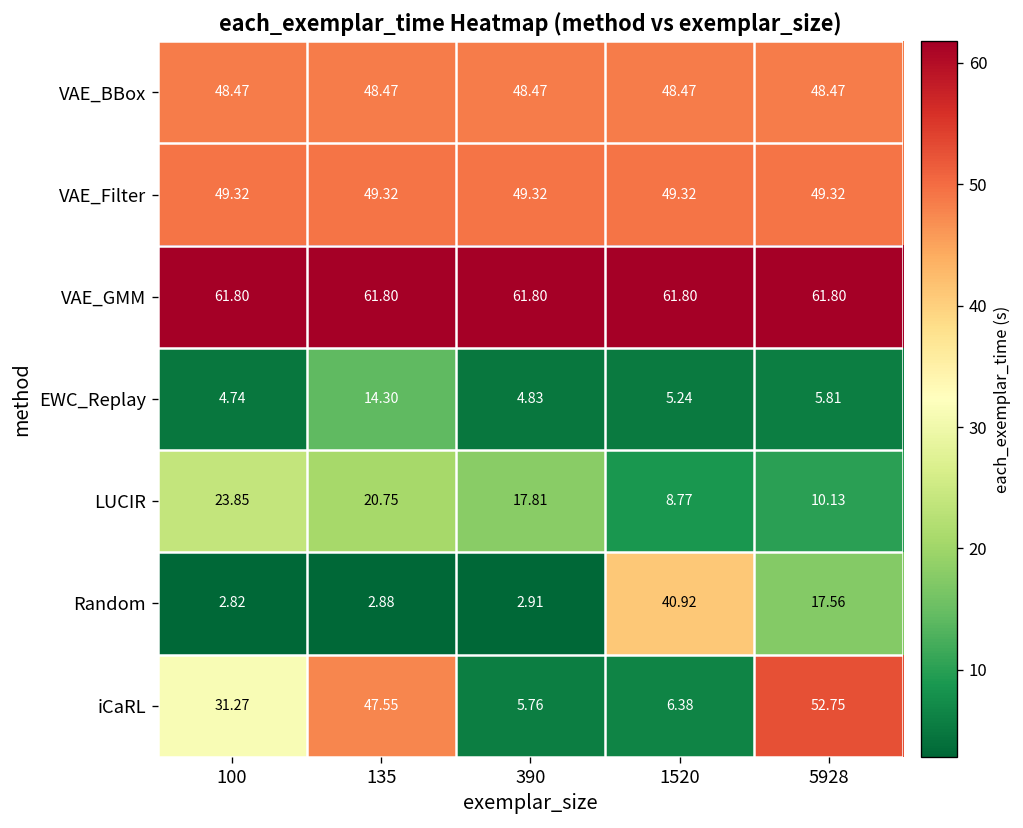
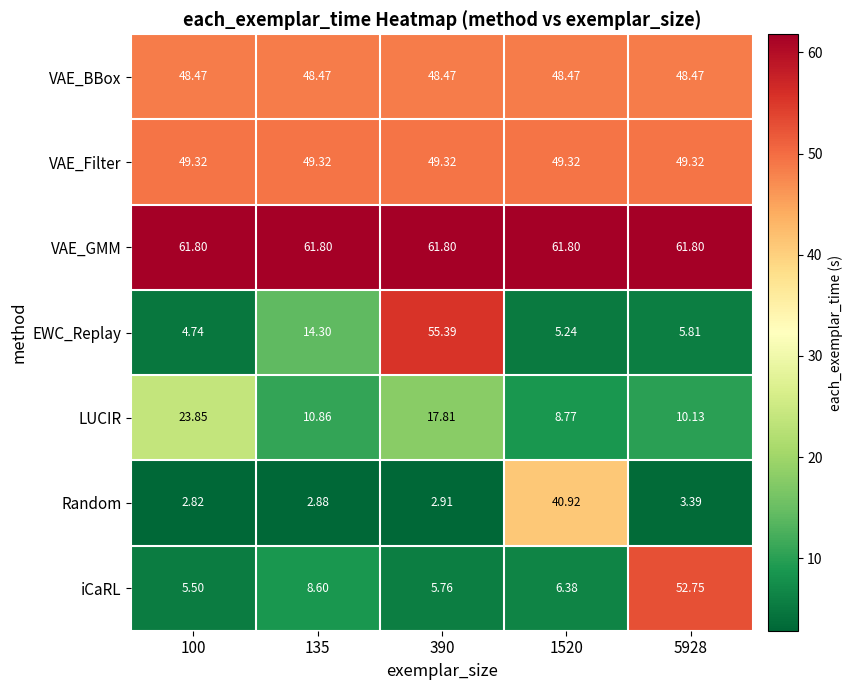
EWC_Replay, 390: 4.83 -> 55.39
LUCIR, 135: 20.75 -> 10.86
Random, 5928: 17.56 -> 3.39
iCaRL, 100: 31.27 -> 5.50
iCaRL, 135: 47.55 -> 8.60
